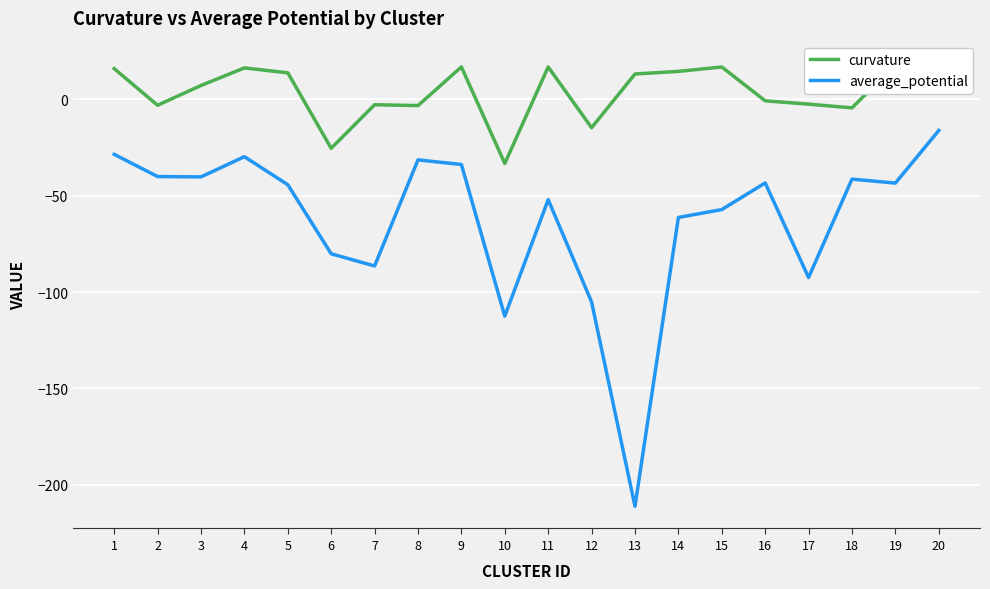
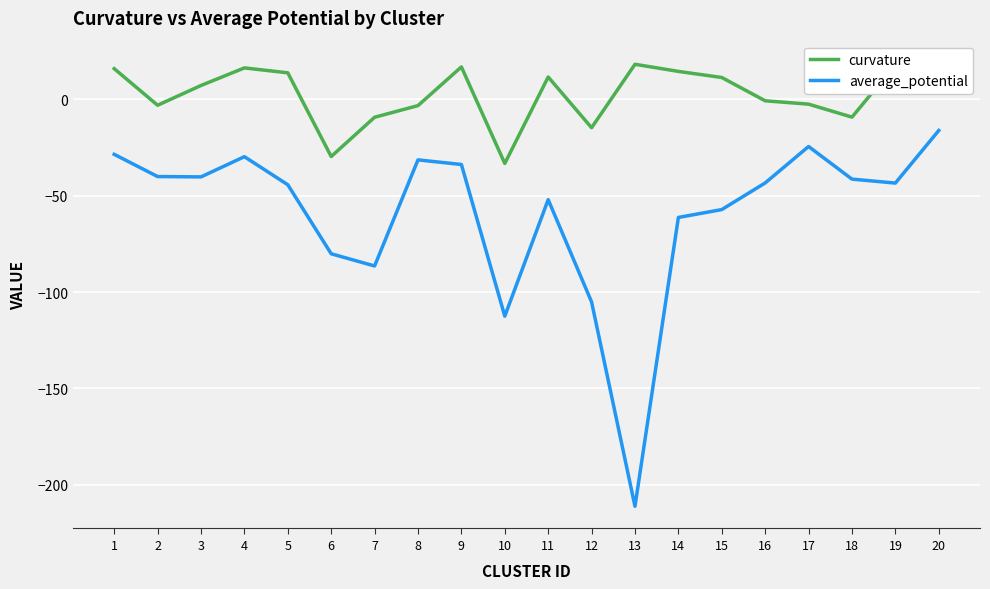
curvature, 6: -25 -> -30
curvature, 7: -3 -> -9
curvature, 11: 17 -> 12
curvature, 13: 13 -> 18
curvature, 15: 17 -> 11
average_potential, 17: -92 -> -24
curvature, 18: -4 -> -9
